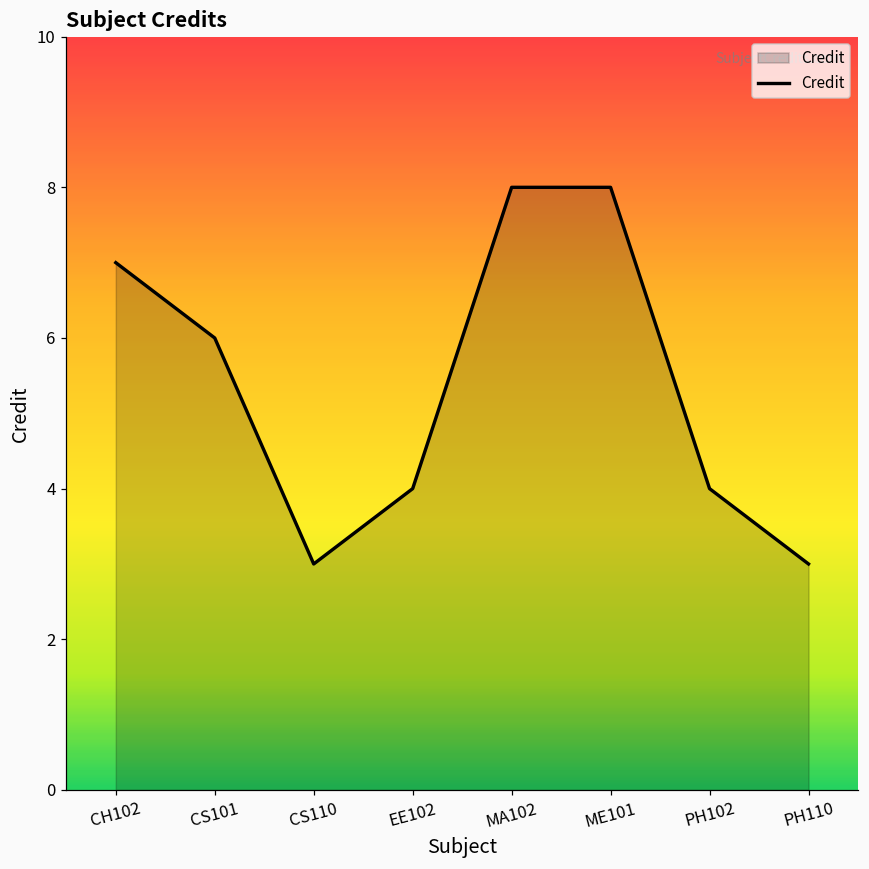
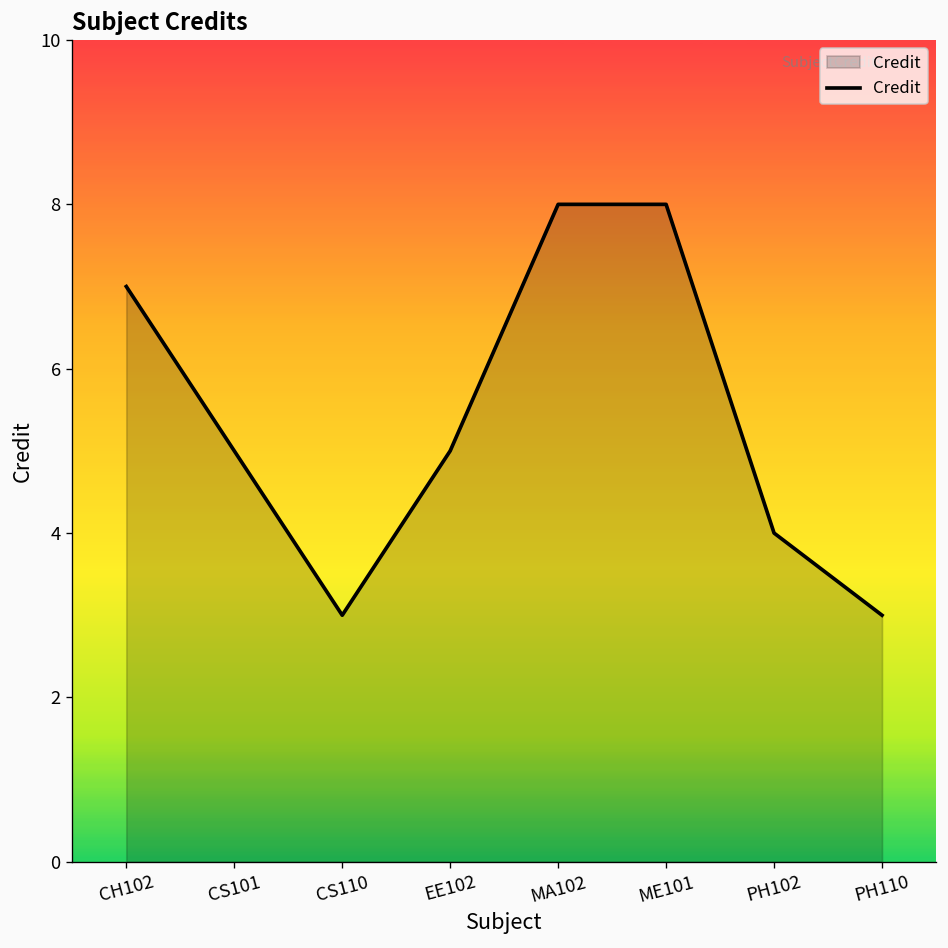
CS101: 6 -> 5
EE102: 4 -> 5
